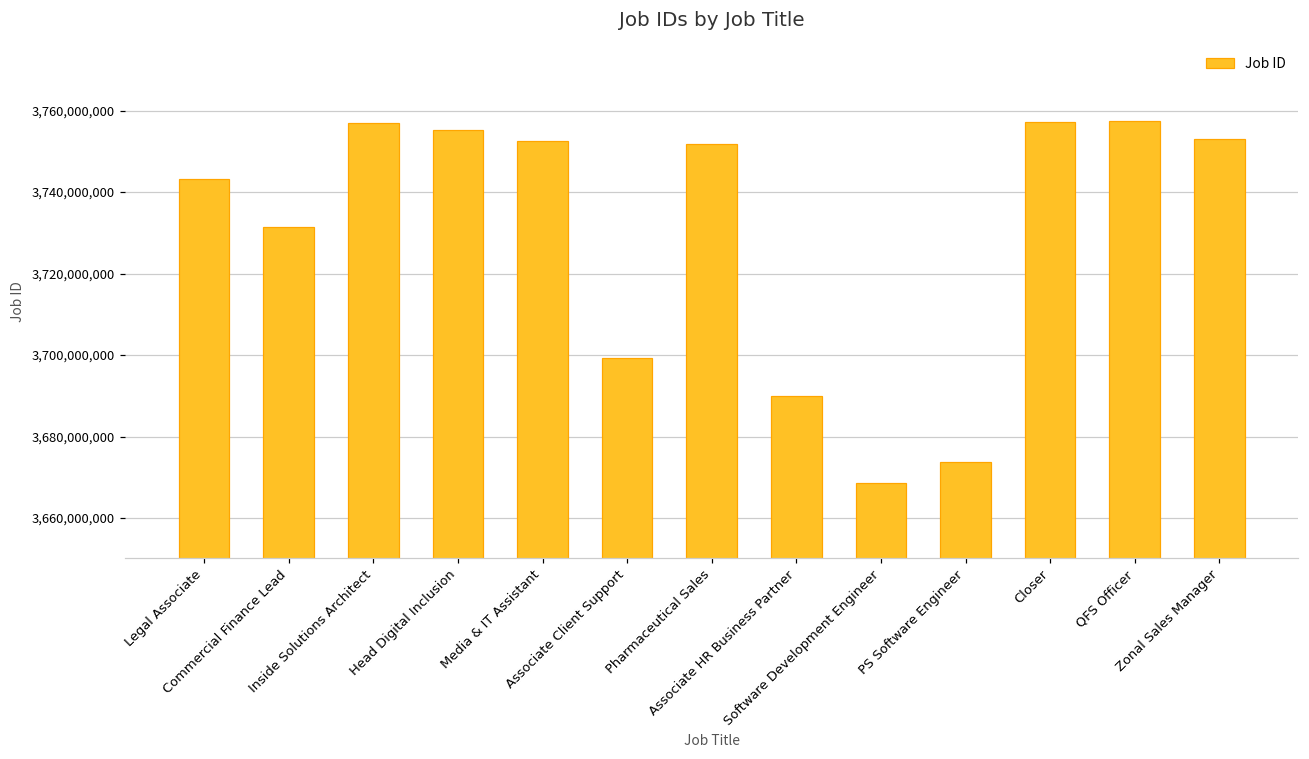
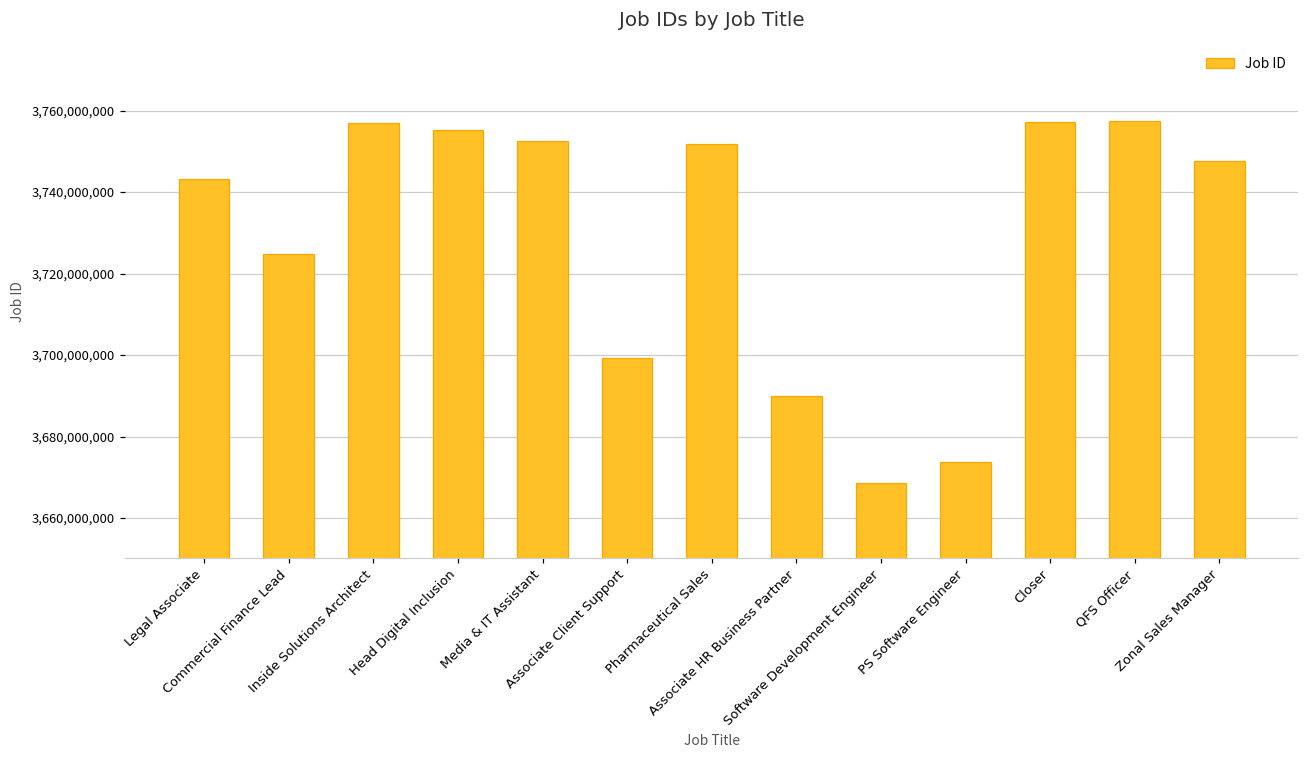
Commercial Finance Lead: 3,731,000,000 -> 3,725,000,000
Zonal Sales Manager: 3,753,000,000 -> 3,748,000,000
